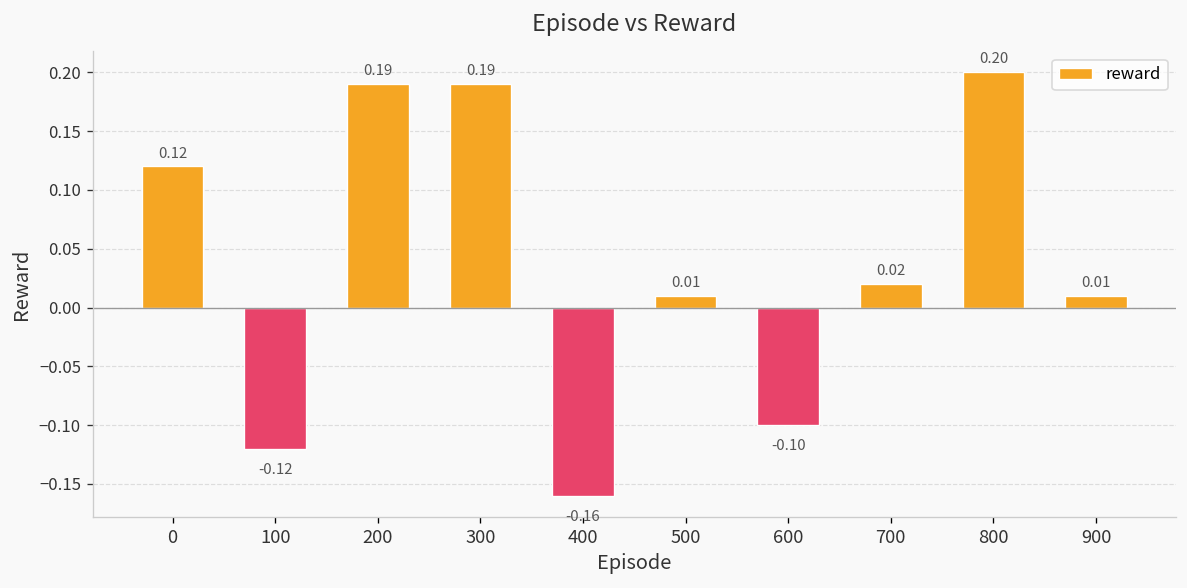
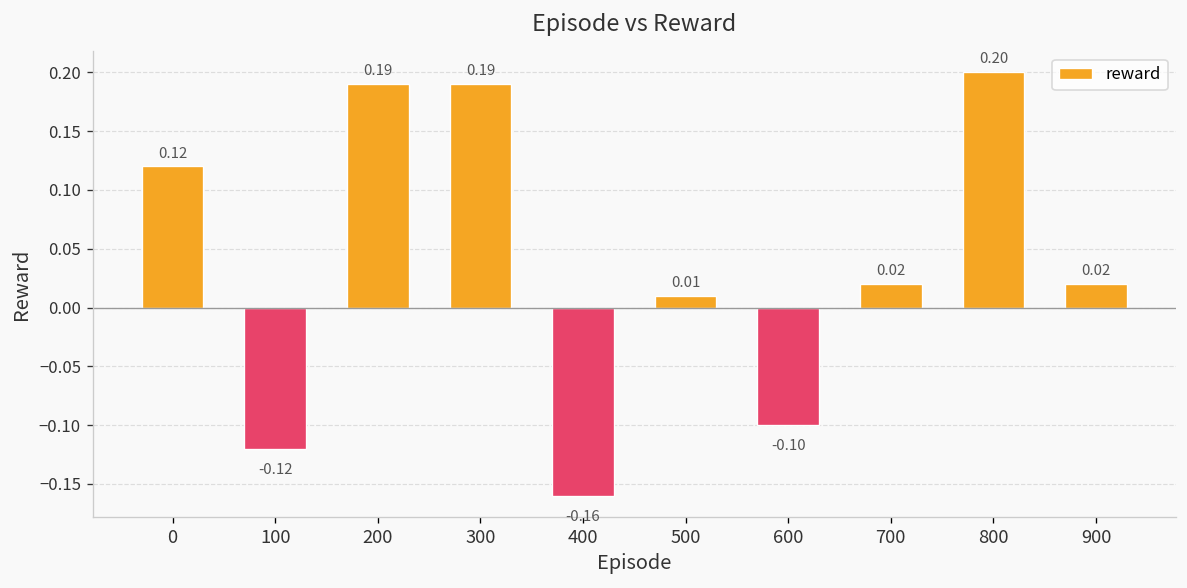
900: 0.01 -> 0.02
